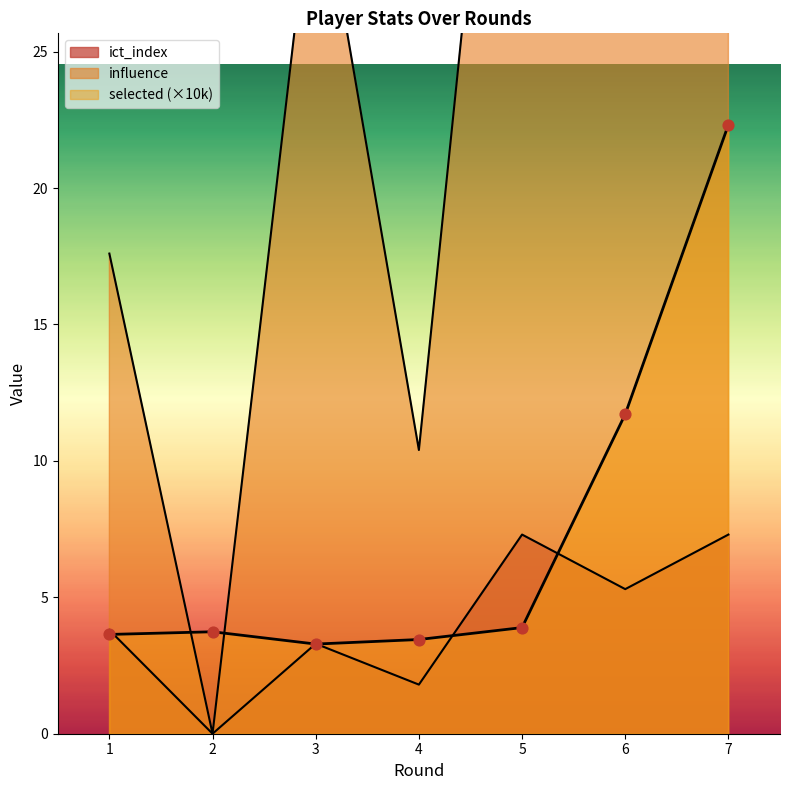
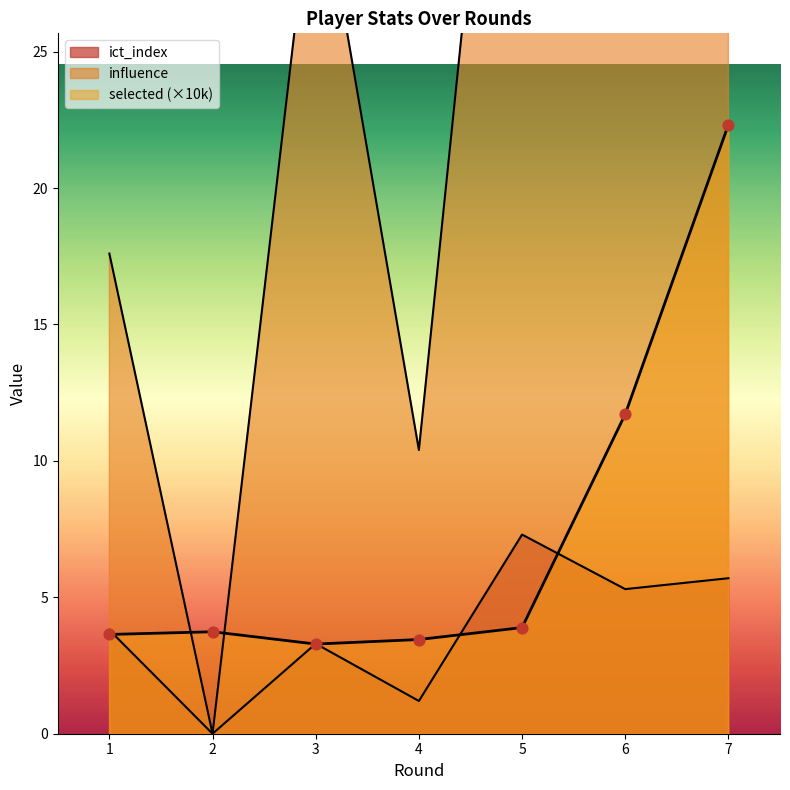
ict_index, 4: 1.8 -> 1.2
ict_index, 7: 7.3 -> 5.7
